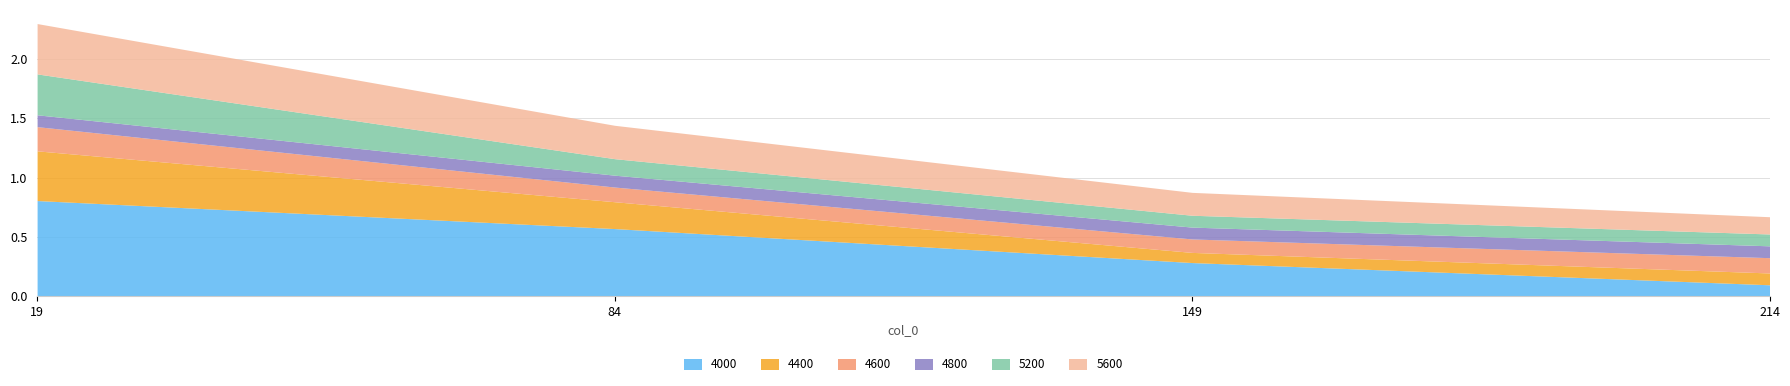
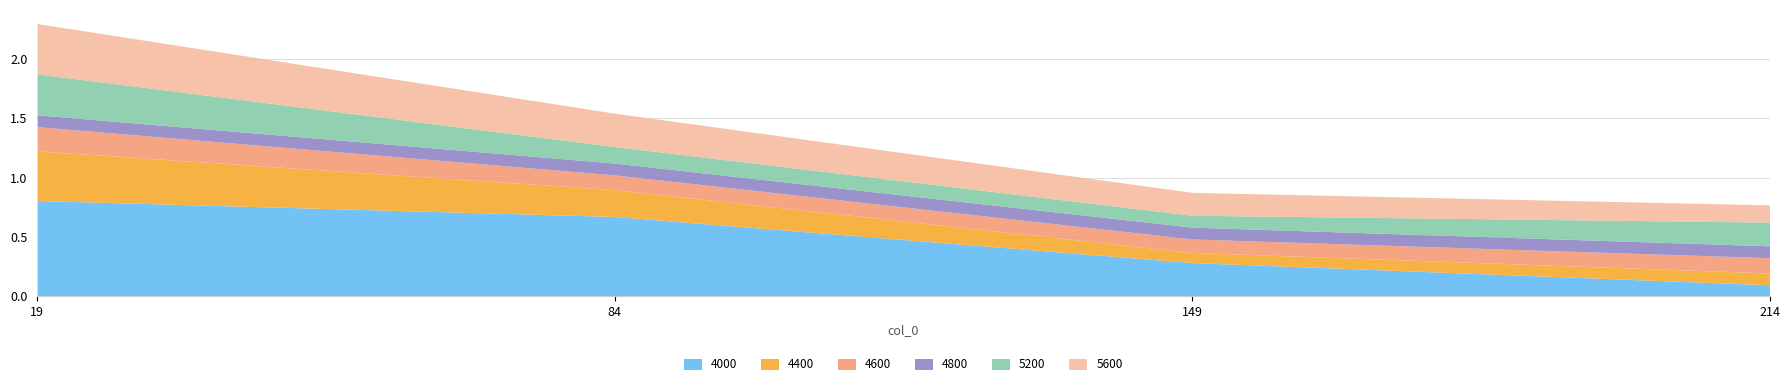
4000, 84: 0.57 -> 0.67
5200, 214: 0.1 -> 0.2
